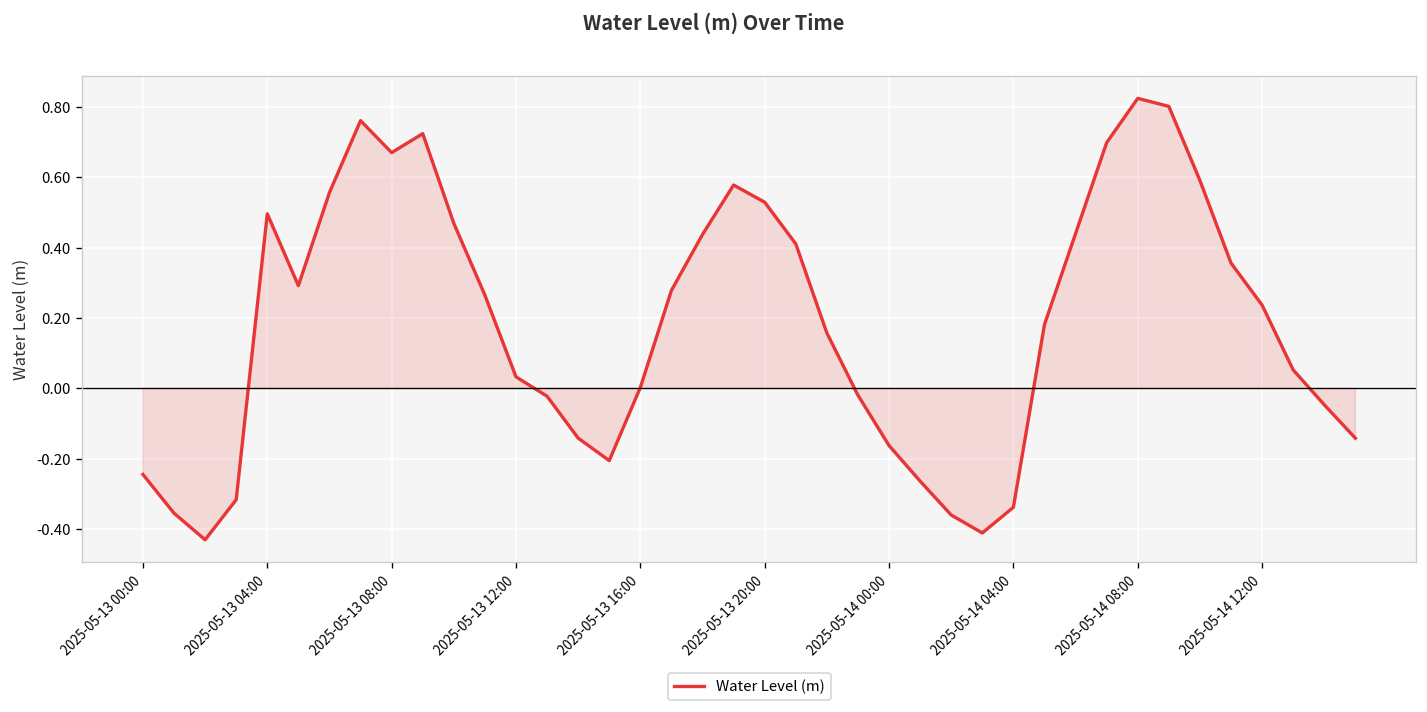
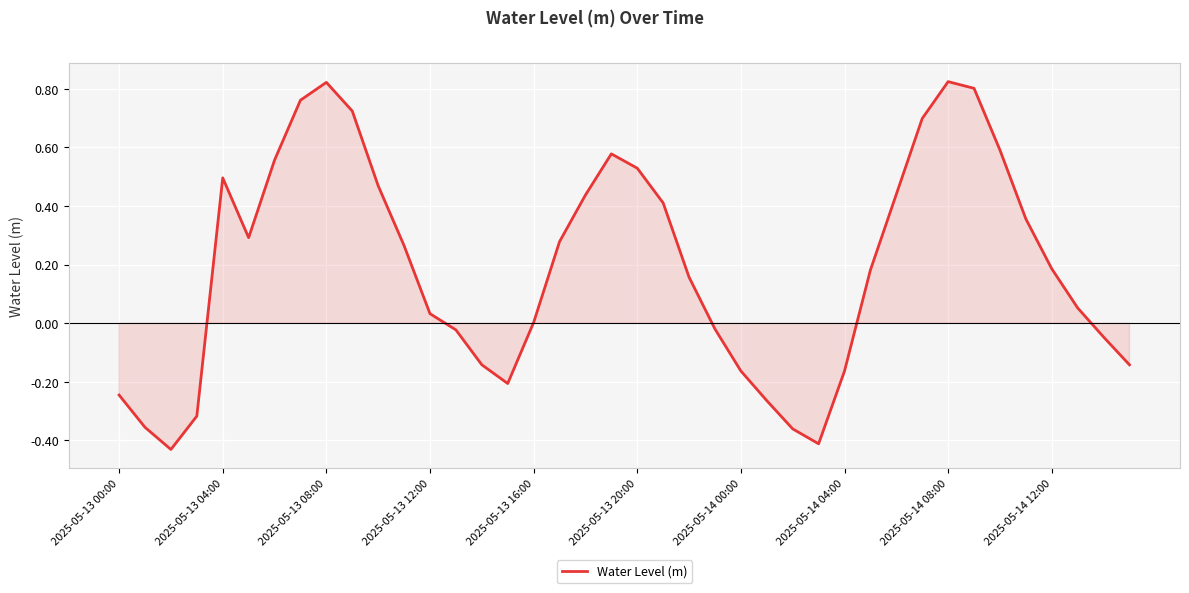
2025-05-13 08:00: 0.67 -> 0.82
2025-05-14 04:00: -0.34 -> -0.16
2025-05-14 12:00: 0.24 -> 0.19
